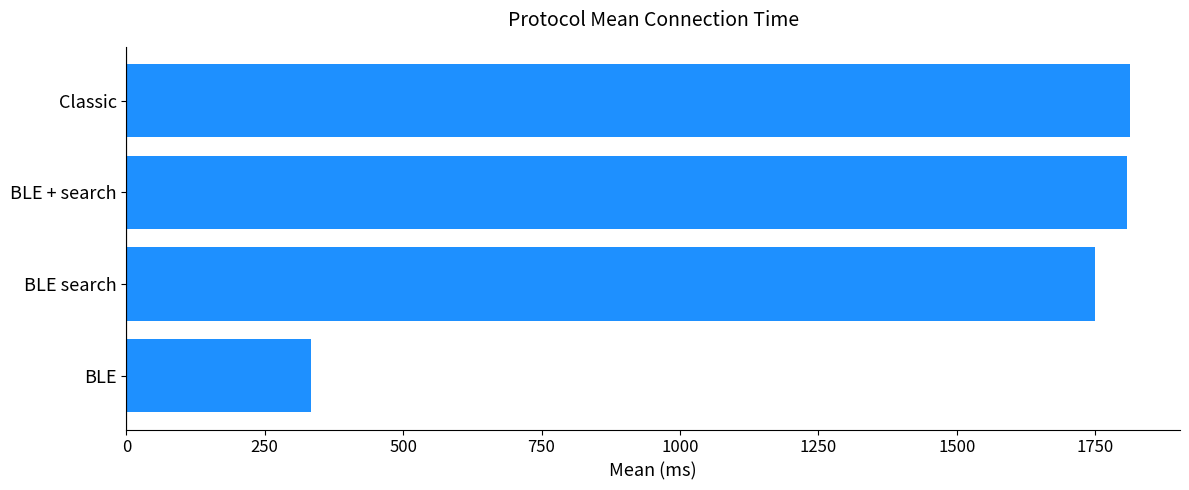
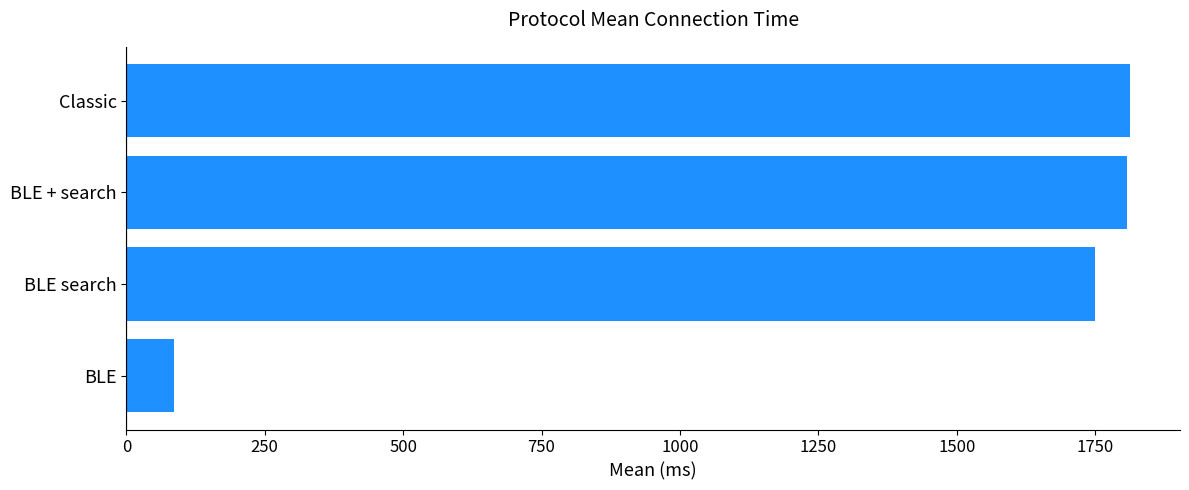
BLE: 330 -> 90
